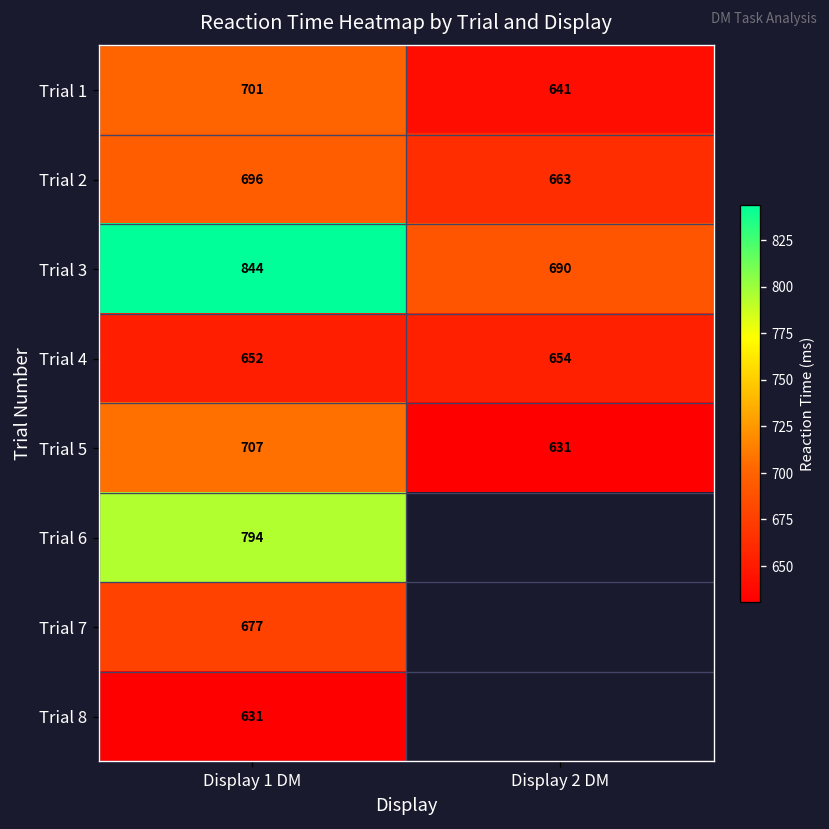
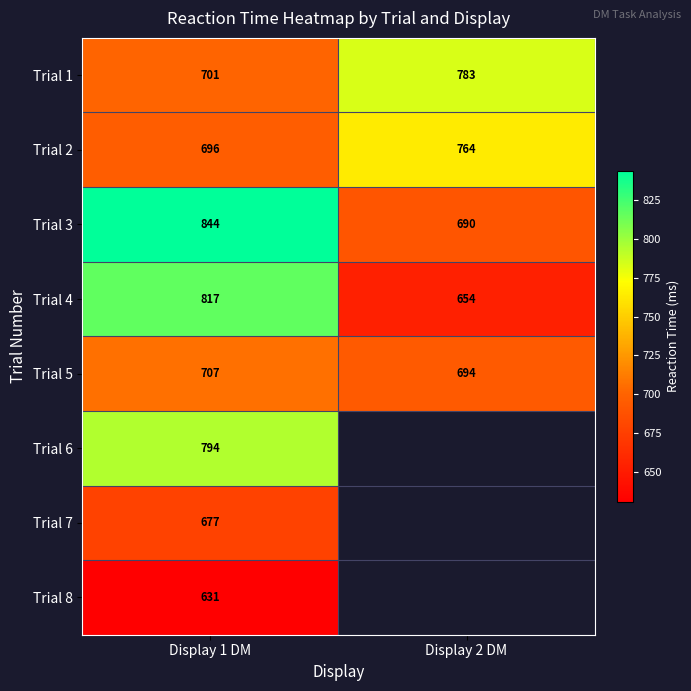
Trial 1, Display 2 DM: 641 -> 783
Trial 2, Display 2 DM: 663 -> 764
Trial 4, Display 1 DM: 652 -> 817
Trial 5, Display 2 DM: 631 -> 694
